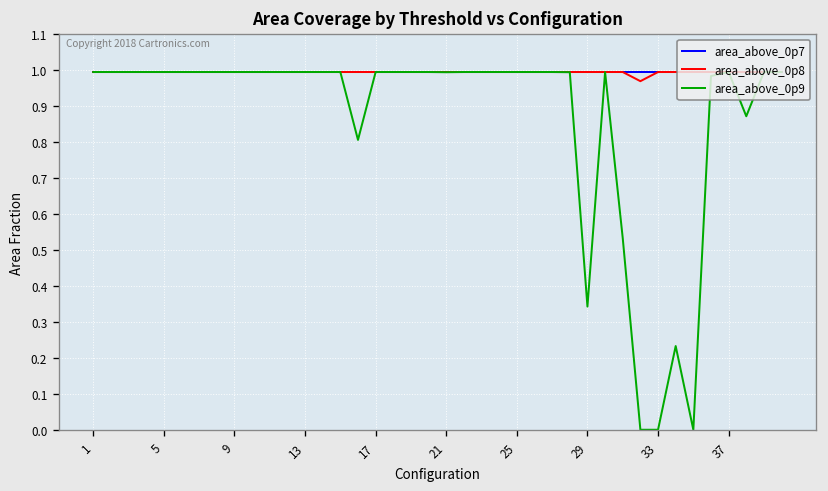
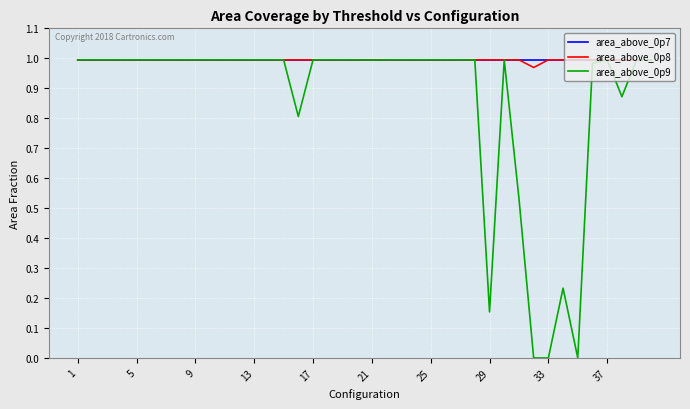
area_above_0p9, 29: 0.34 -> 0.15
